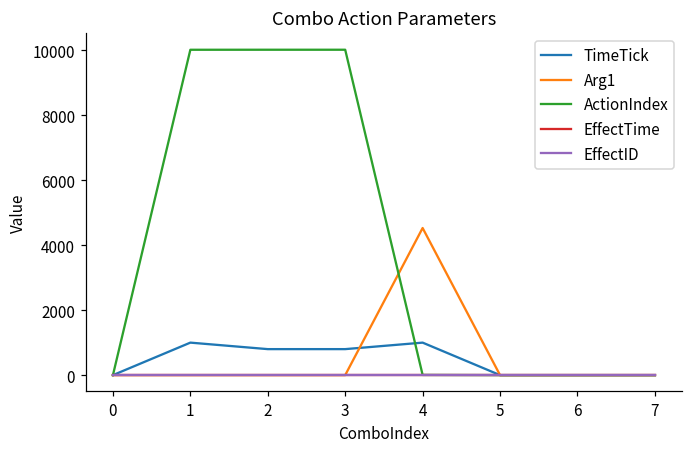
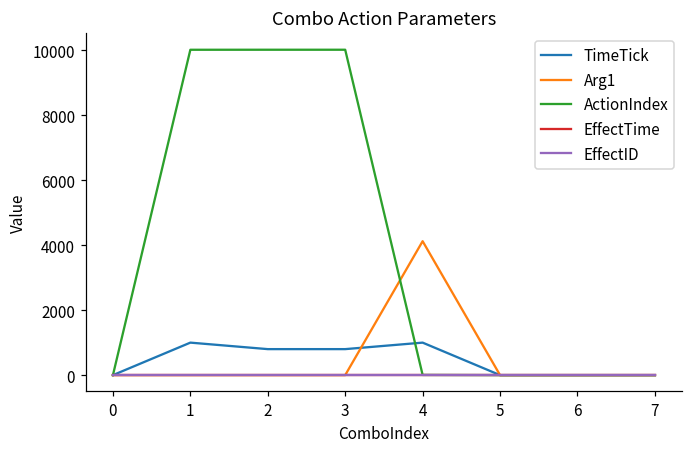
Arg1, 4: 4500 -> 4100
